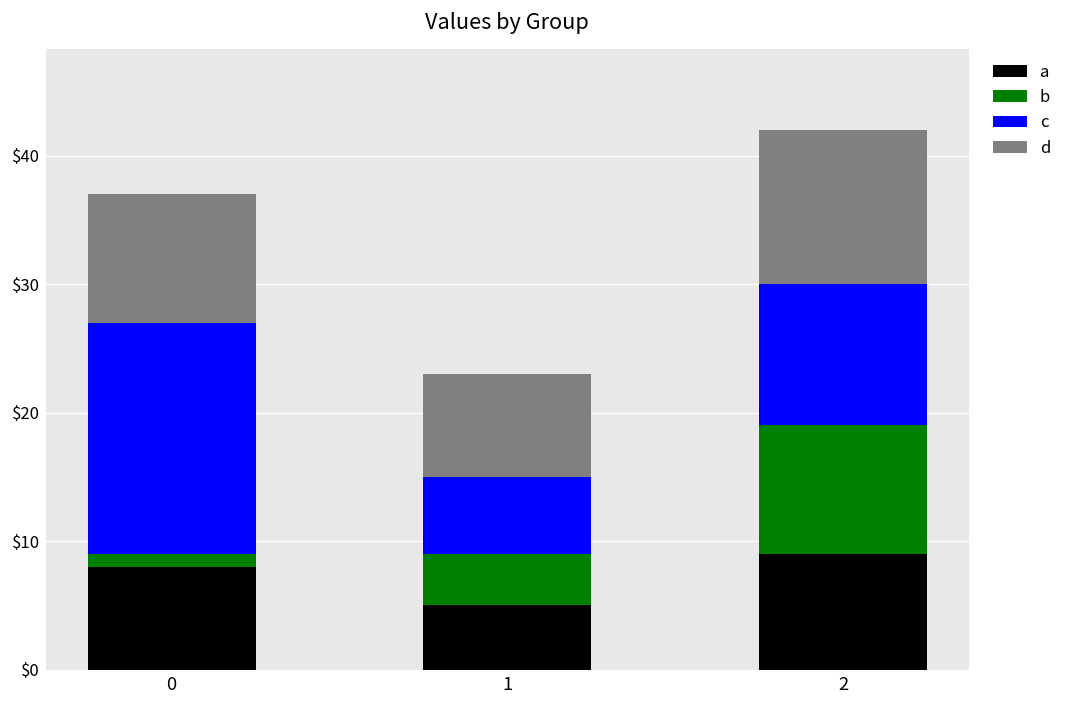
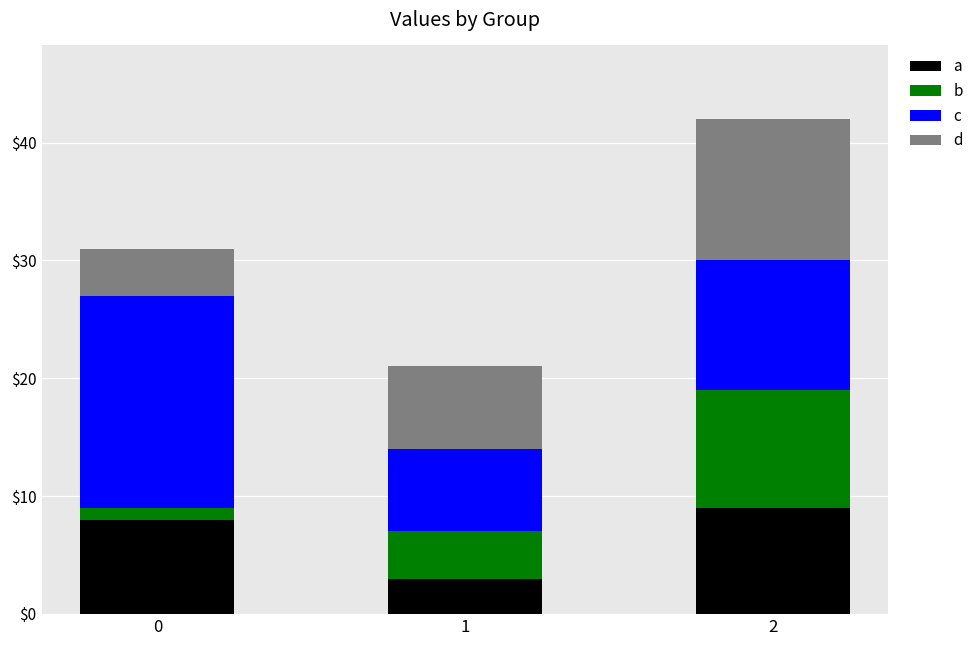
d, 0: $10 -> $4
a, 1: $5 -> $3
c, 1: $6 -> $7
d, 1: $8 -> $7
